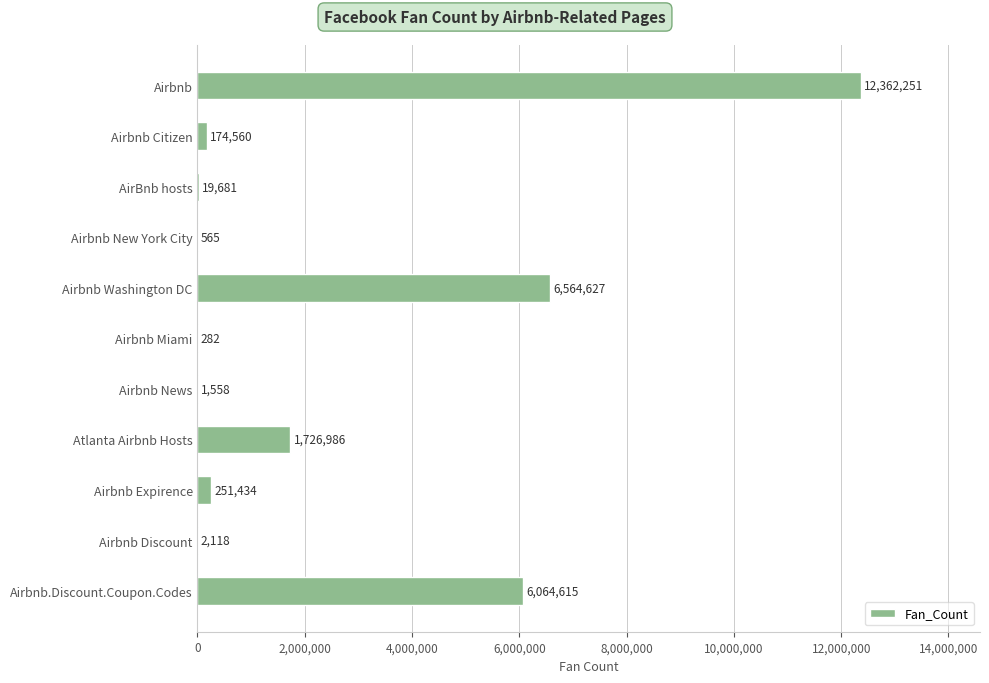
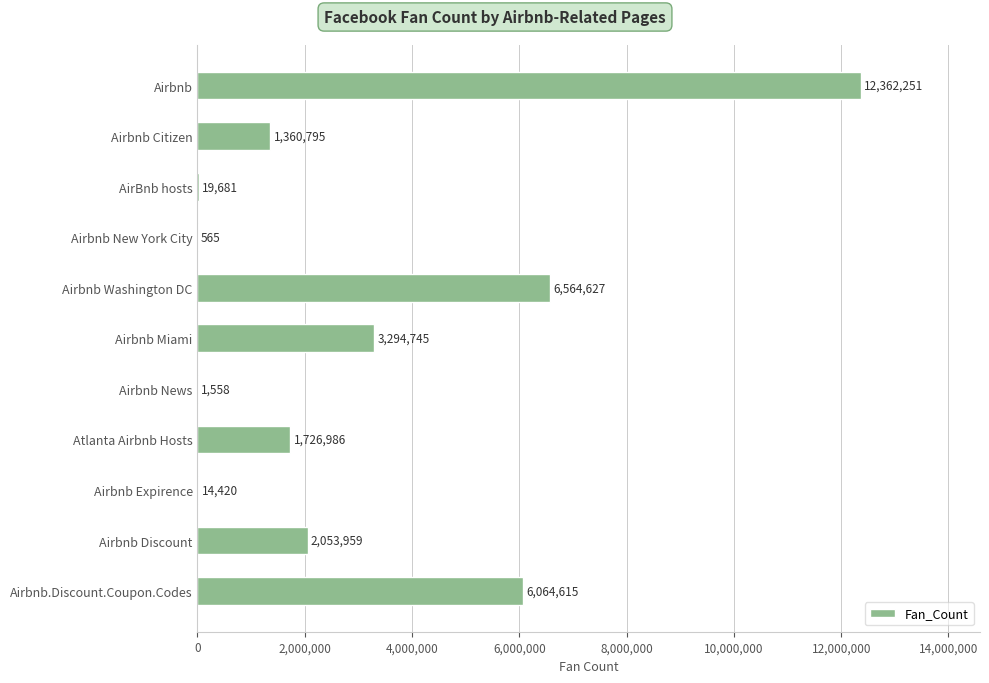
Airbnb Citizen: 174,560 -> 1,360,795
Airbnb Miami: 282 -> 3,294,745
Airbnb Expirence: 251,434 -> 14,420
Airbnb Discount: 2,118 -> 2,053,959
